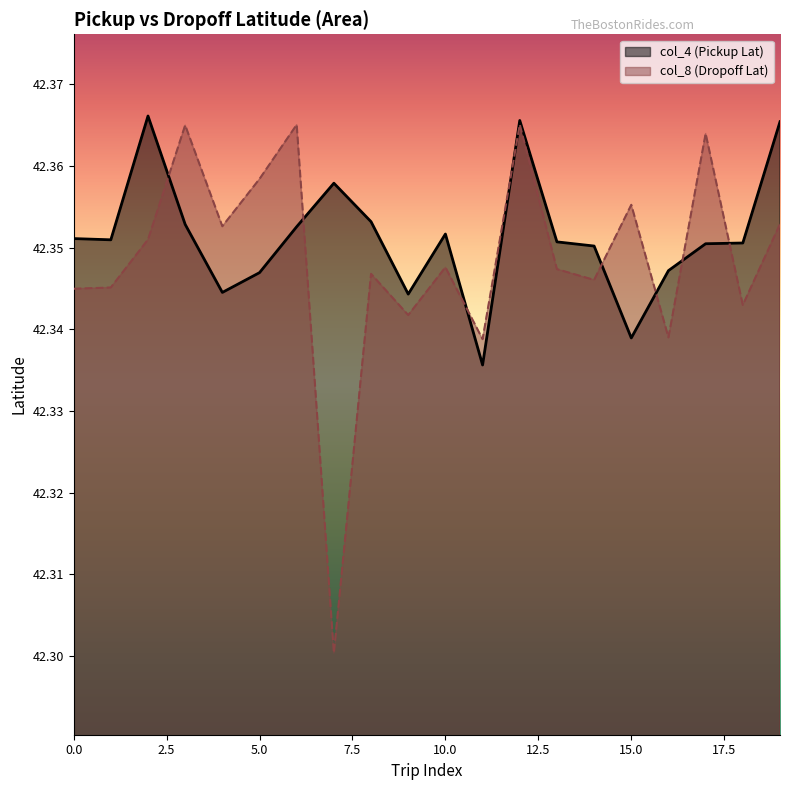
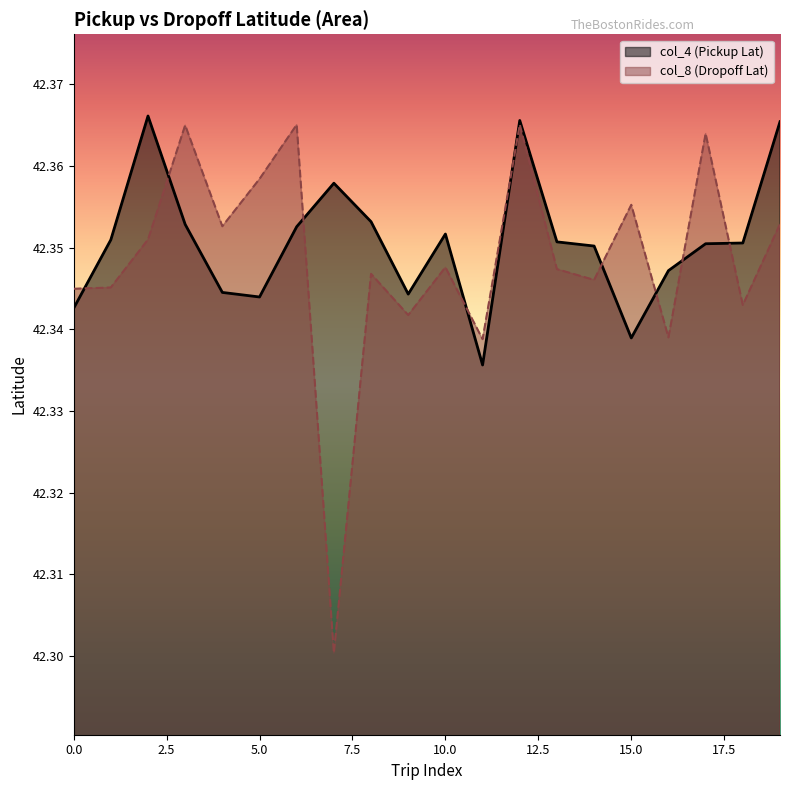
col_4 (Pickup Lat), 0.0: 42.351 -> 42.343
col_4 (Pickup Lat), 5.0: 42.347 -> 42.344
